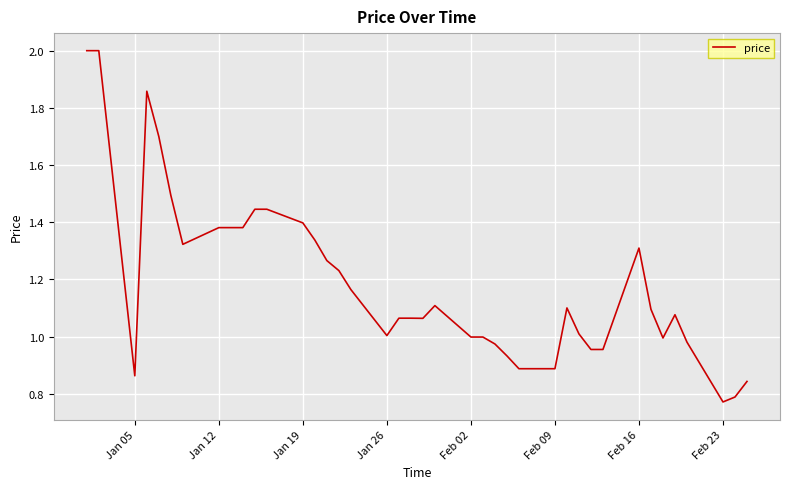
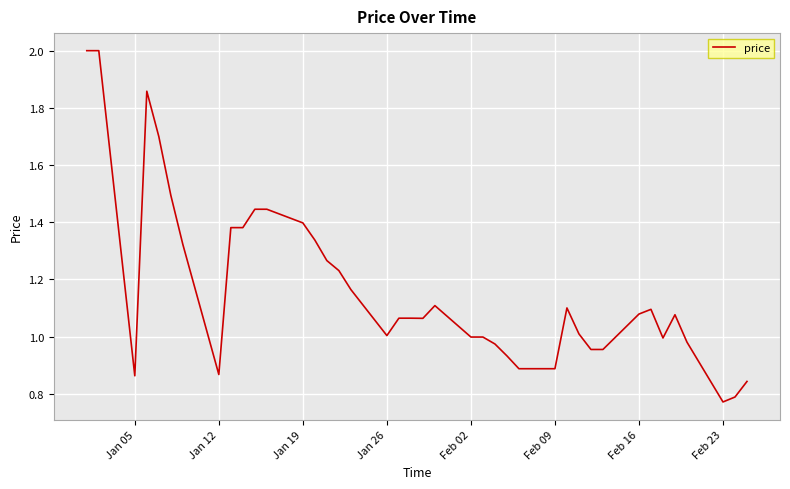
Jan 12: 1.38 -> 0.87
Feb 16: 1.31 -> 1.08
